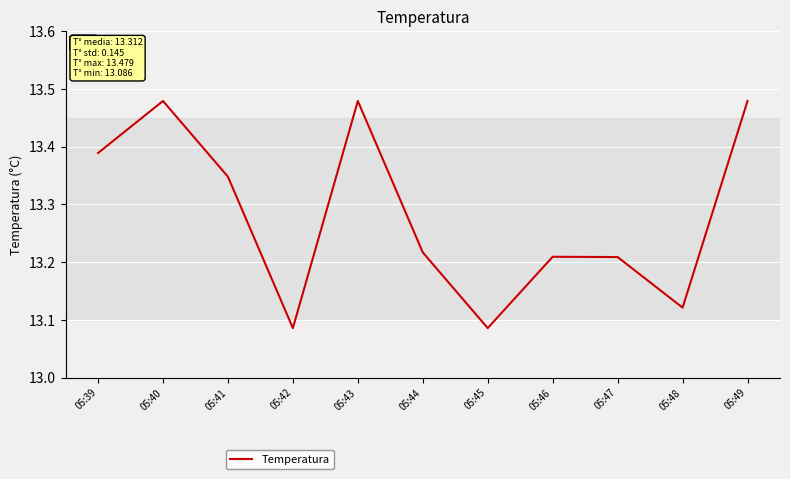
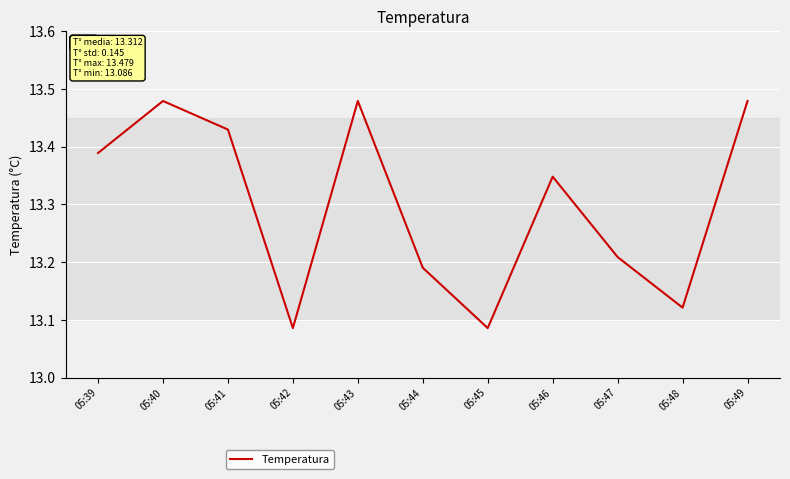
05:41: 13.35 -> 13.43
05:44: 13.22 -> 13.19
05:46: 13.21 -> 13.35
